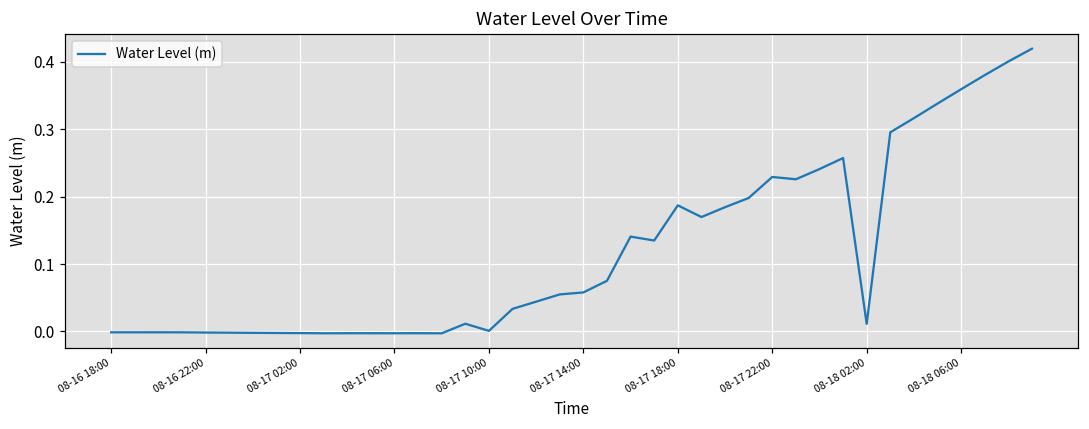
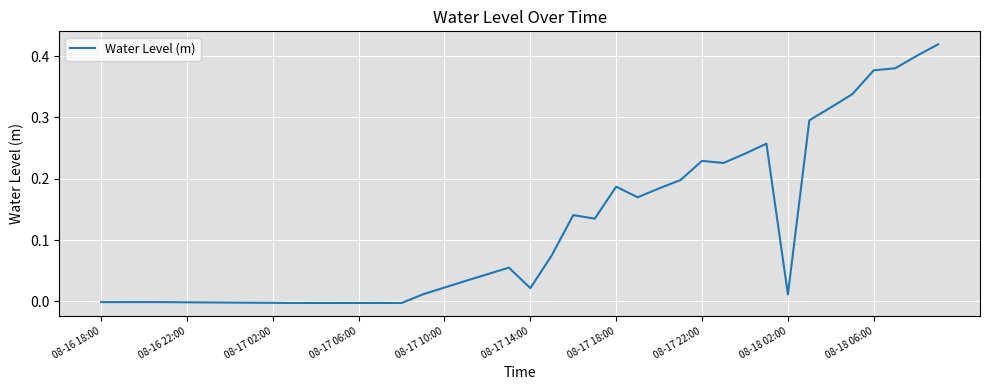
08-17 10:00: 0.00 -> 0.02
08-17 14:00: 0.06 -> 0.02
08-18 06:00: 0.36 -> 0.38
